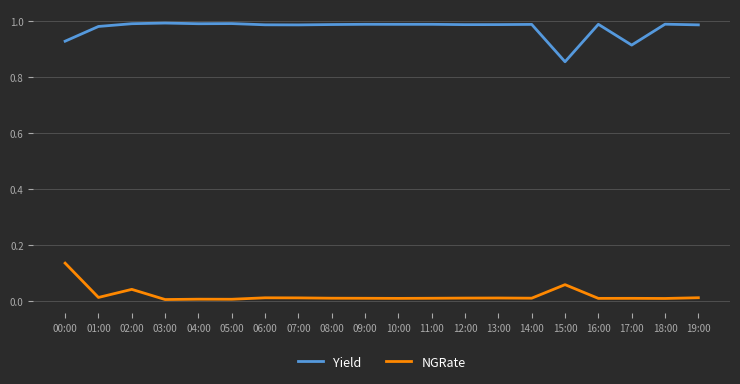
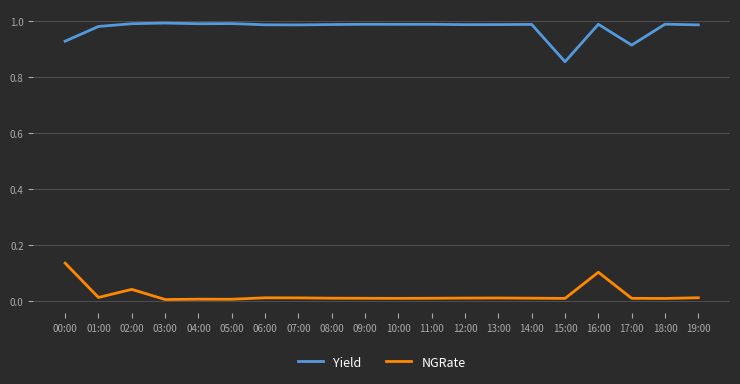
NGRate, 15:00: 0.06 -> 0.01
NGRate, 16:00: 0.01 -> 0.10
